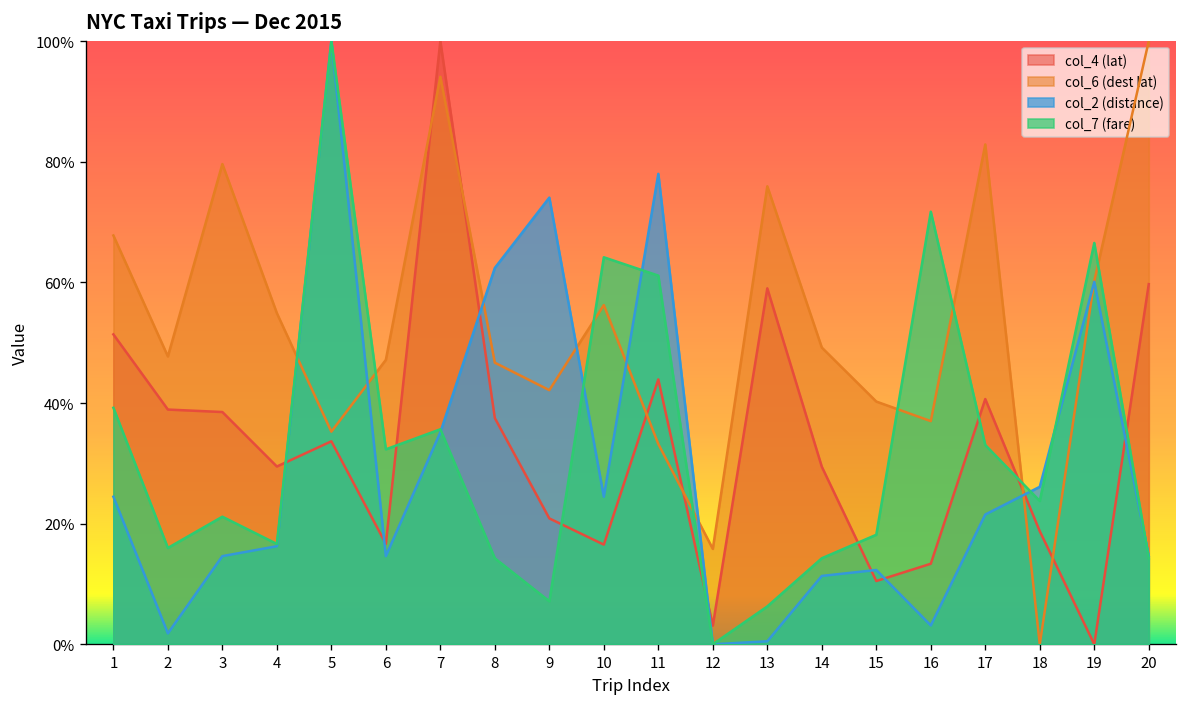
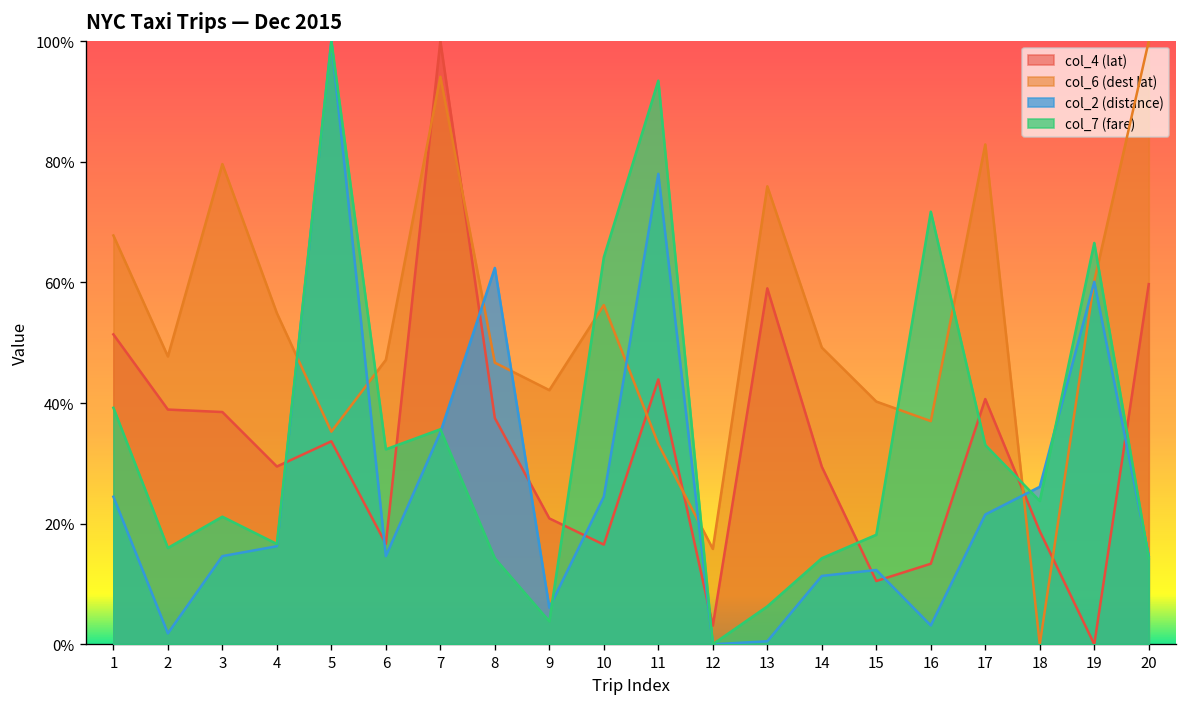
col_2 (distance), 9: 74% -> 6%
col_7 (fare), 9: 7% -> 4%
col_7 (fare), 11: 61% -> 93%
